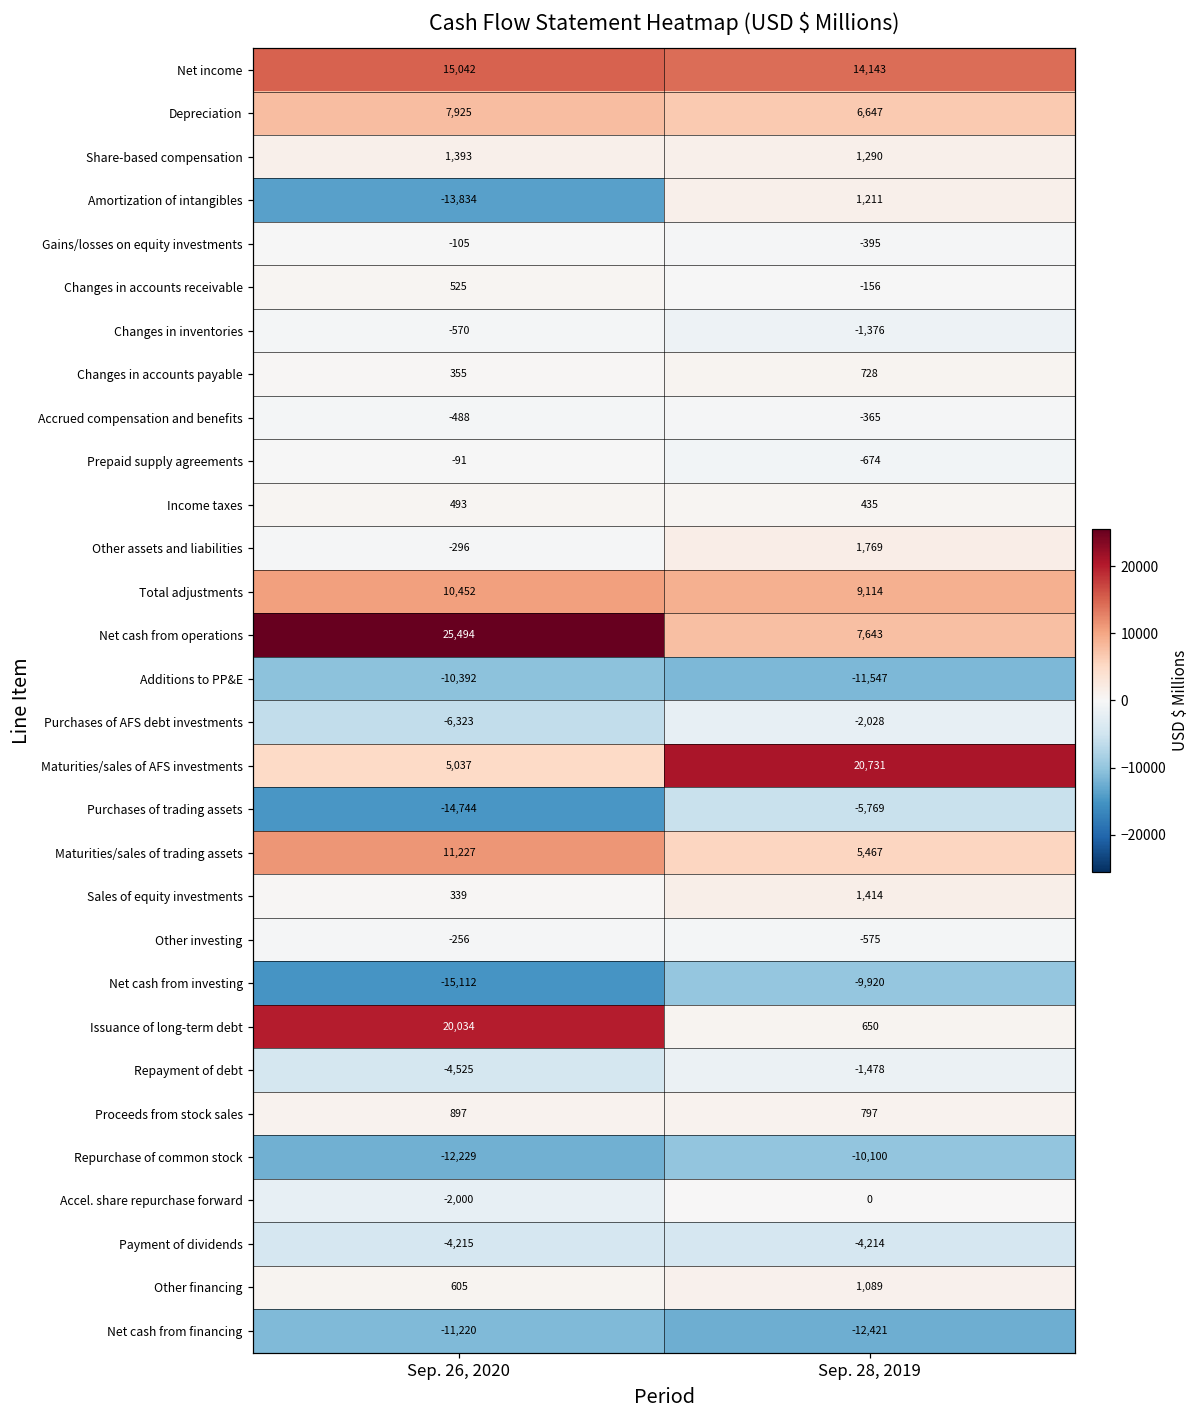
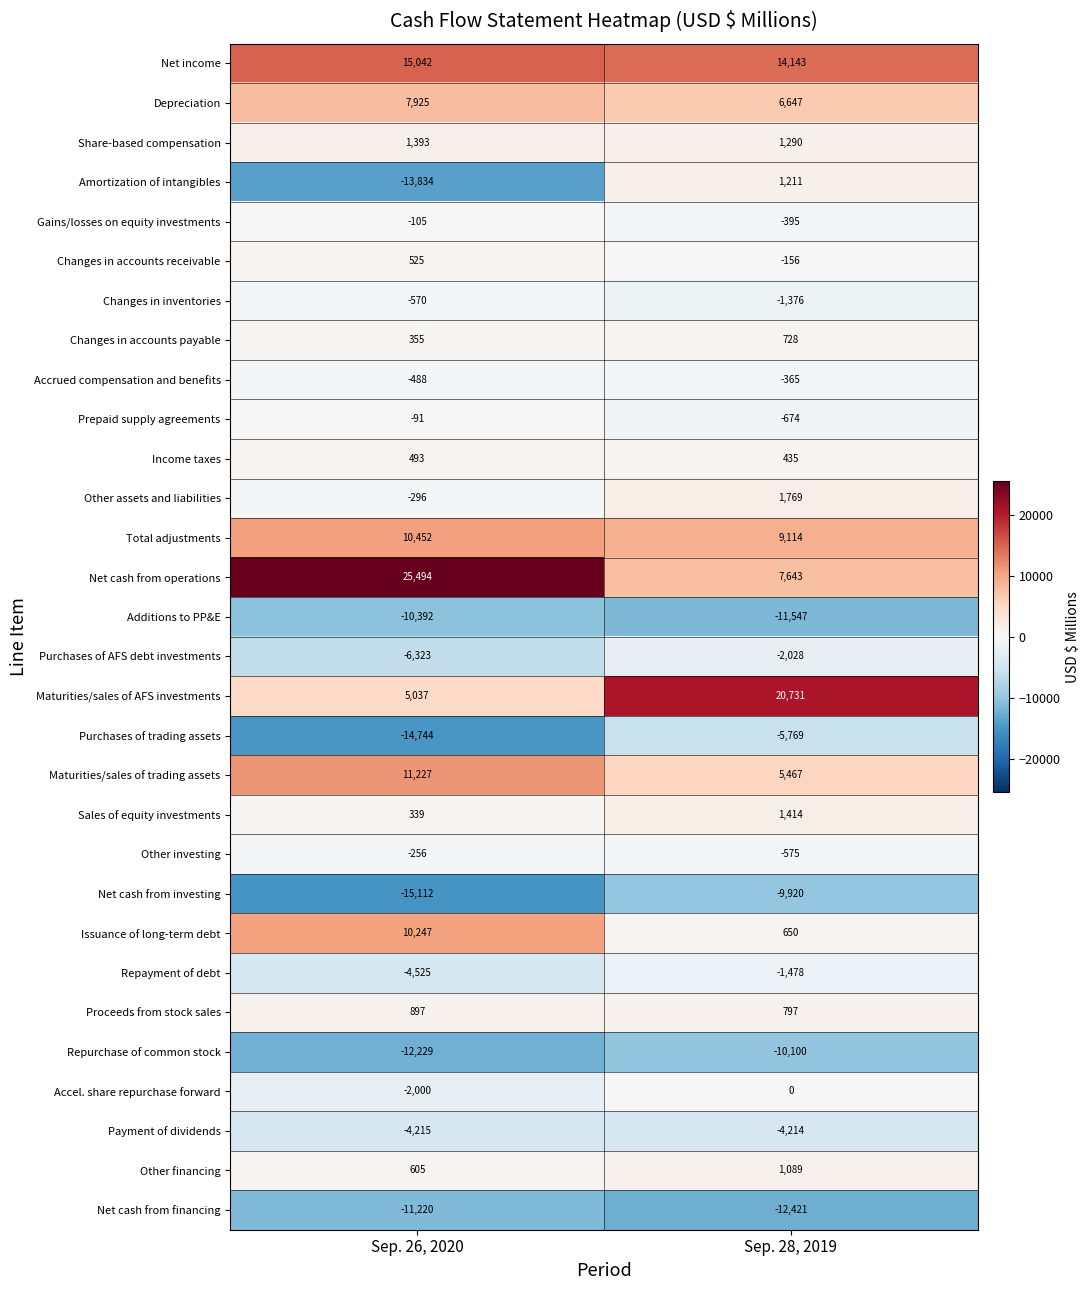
Issuance of long-term debt, Sep. 26, 2020: 20,034 -> 10,247
